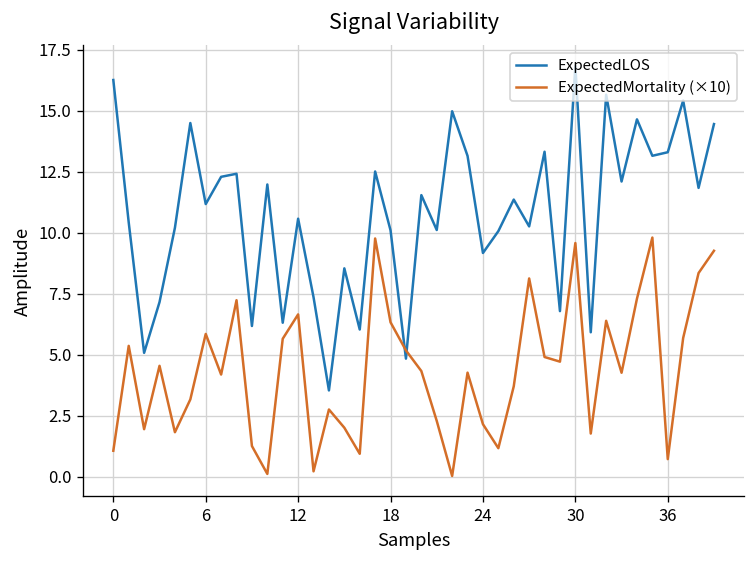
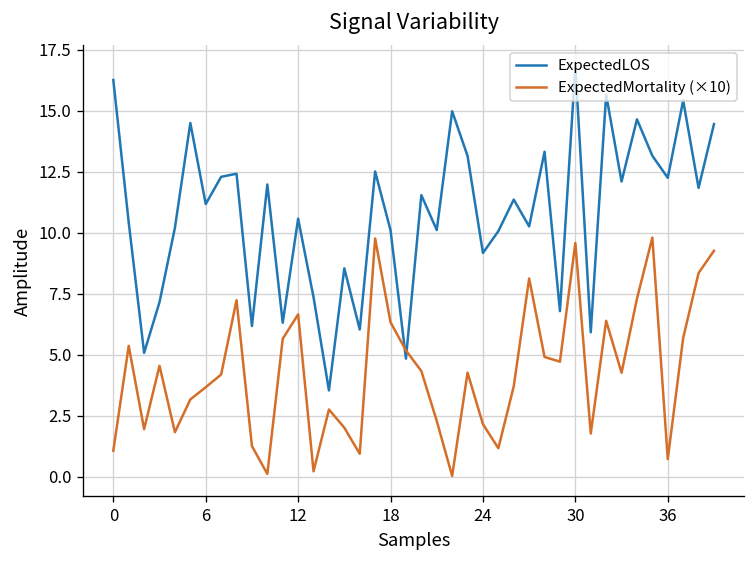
ExpectedMortality (×10), 6: 5.9 -> 3.7
ExpectedLOS, 36: 13.3 -> 12.3
